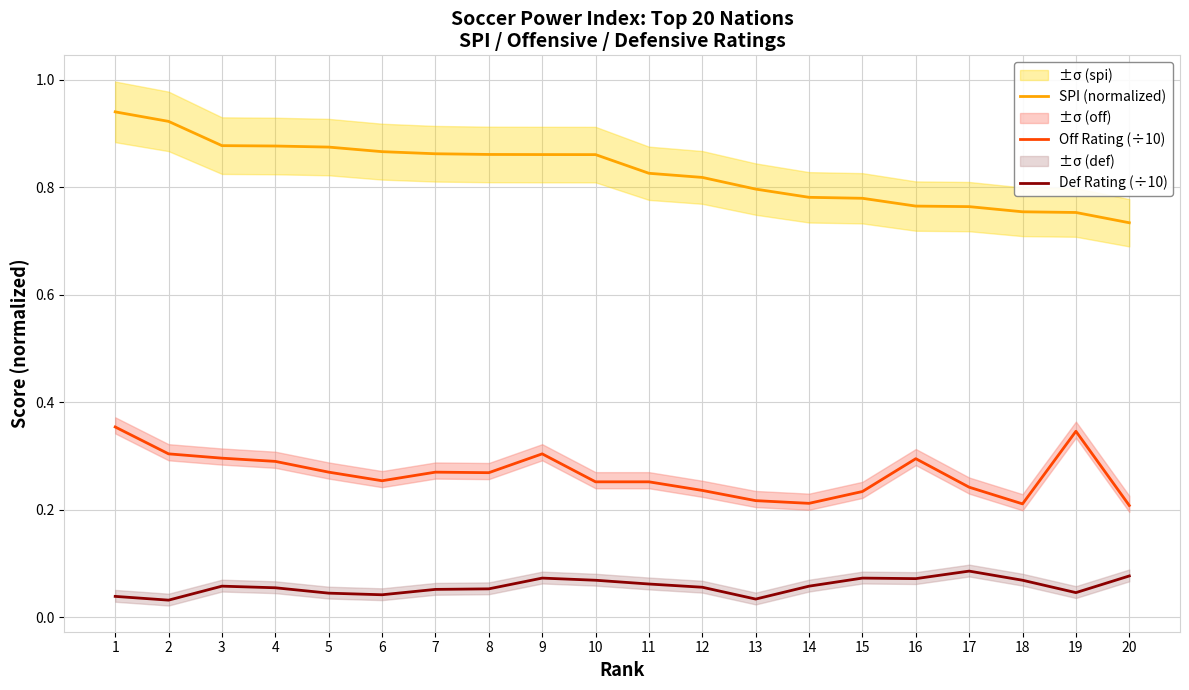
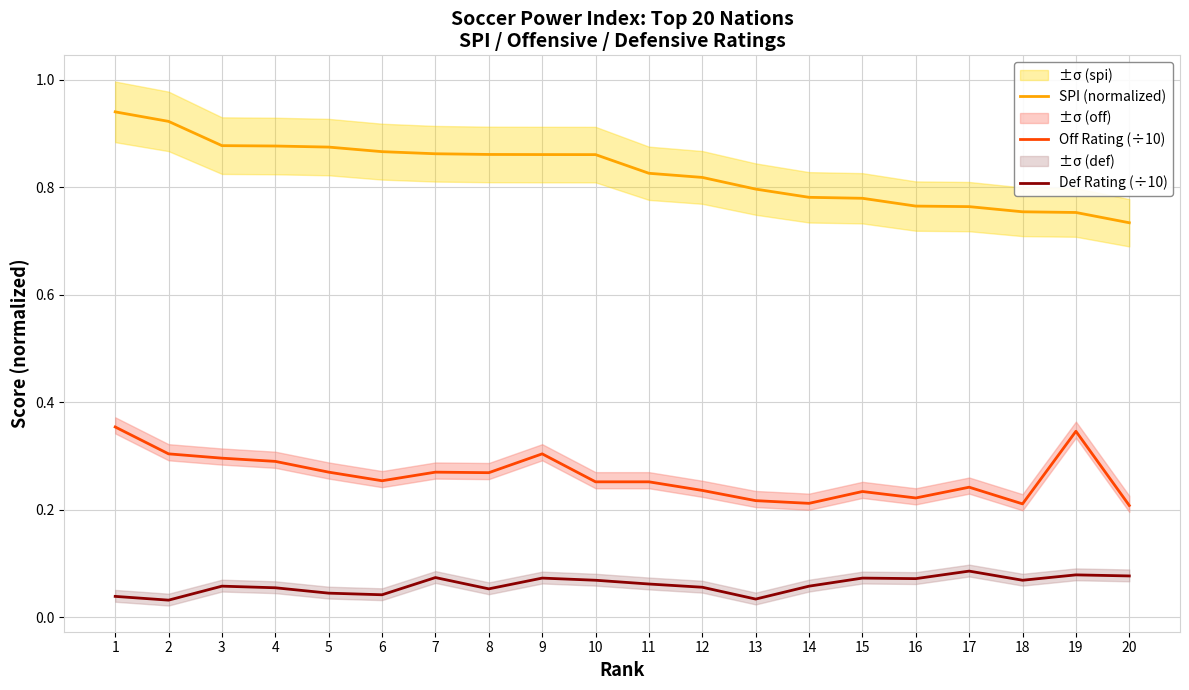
Def Rating (÷10), 7: 0.05 -> 0.07
Off Rating (÷10), 16: 0.30 -> 0.22
Def Rating (÷10), 19: 0.05 -> 0.08
